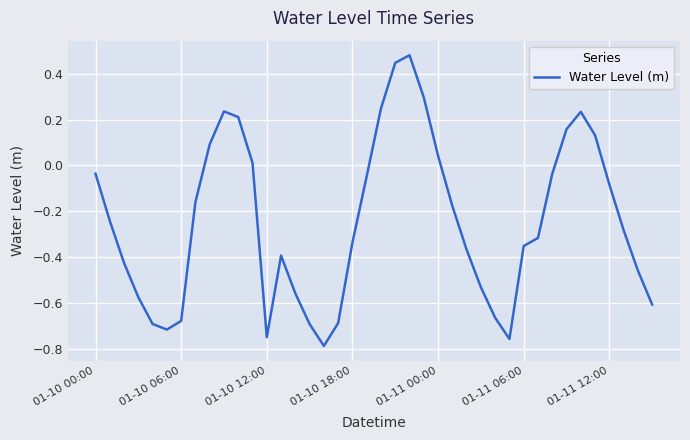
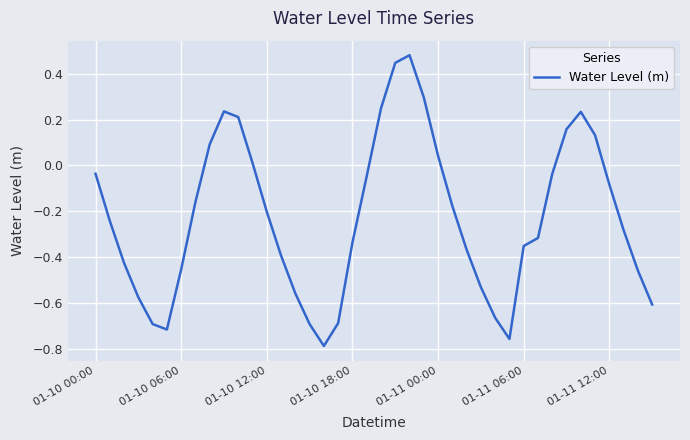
01-10 06:00: -0.68 -> -0.45
01-10 12:00: -0.75 -> -0.20
